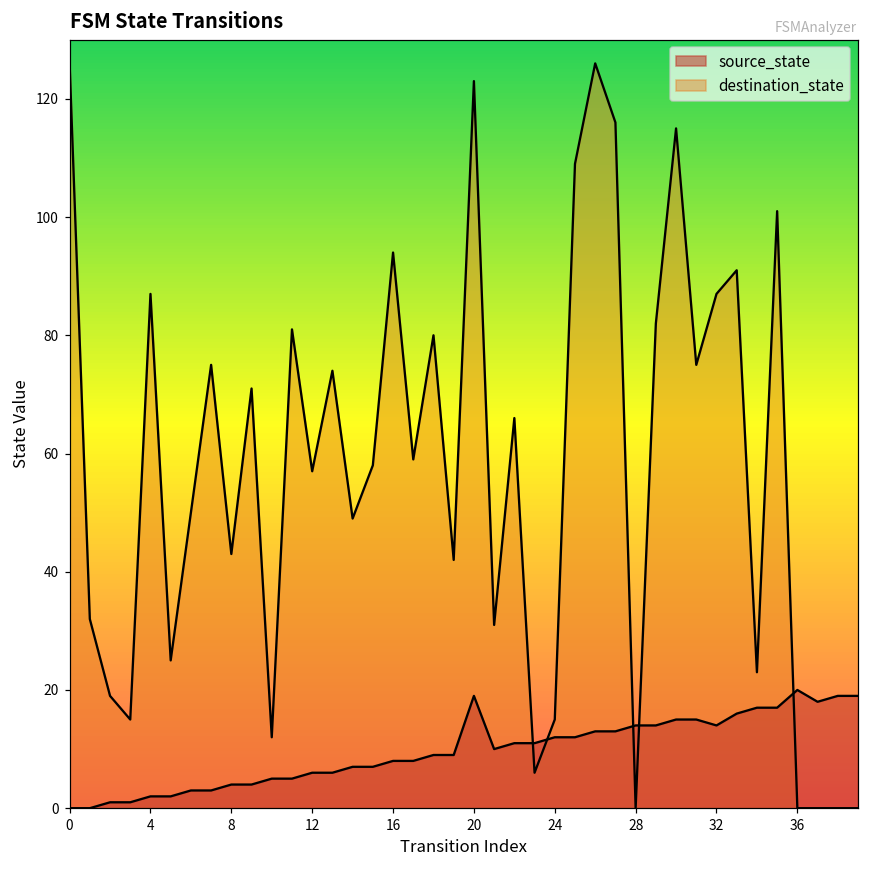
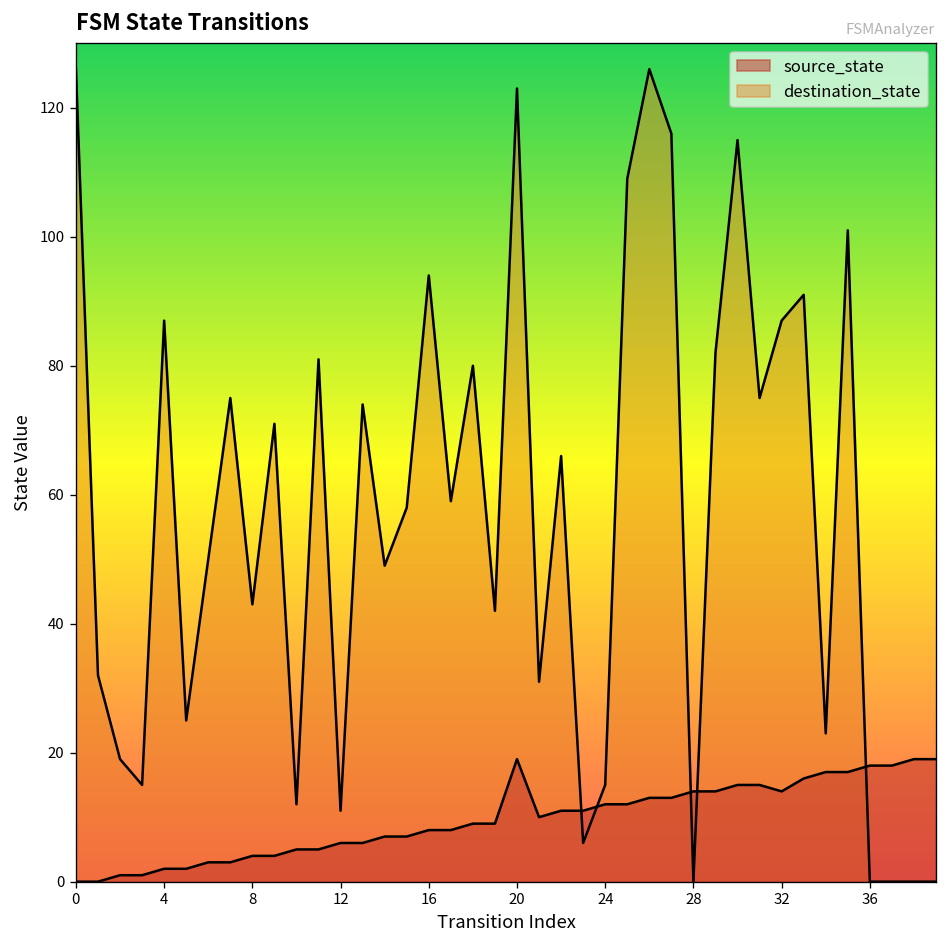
destination_state, 12: 57 -> 11
source_state, 36: 20 -> 18
